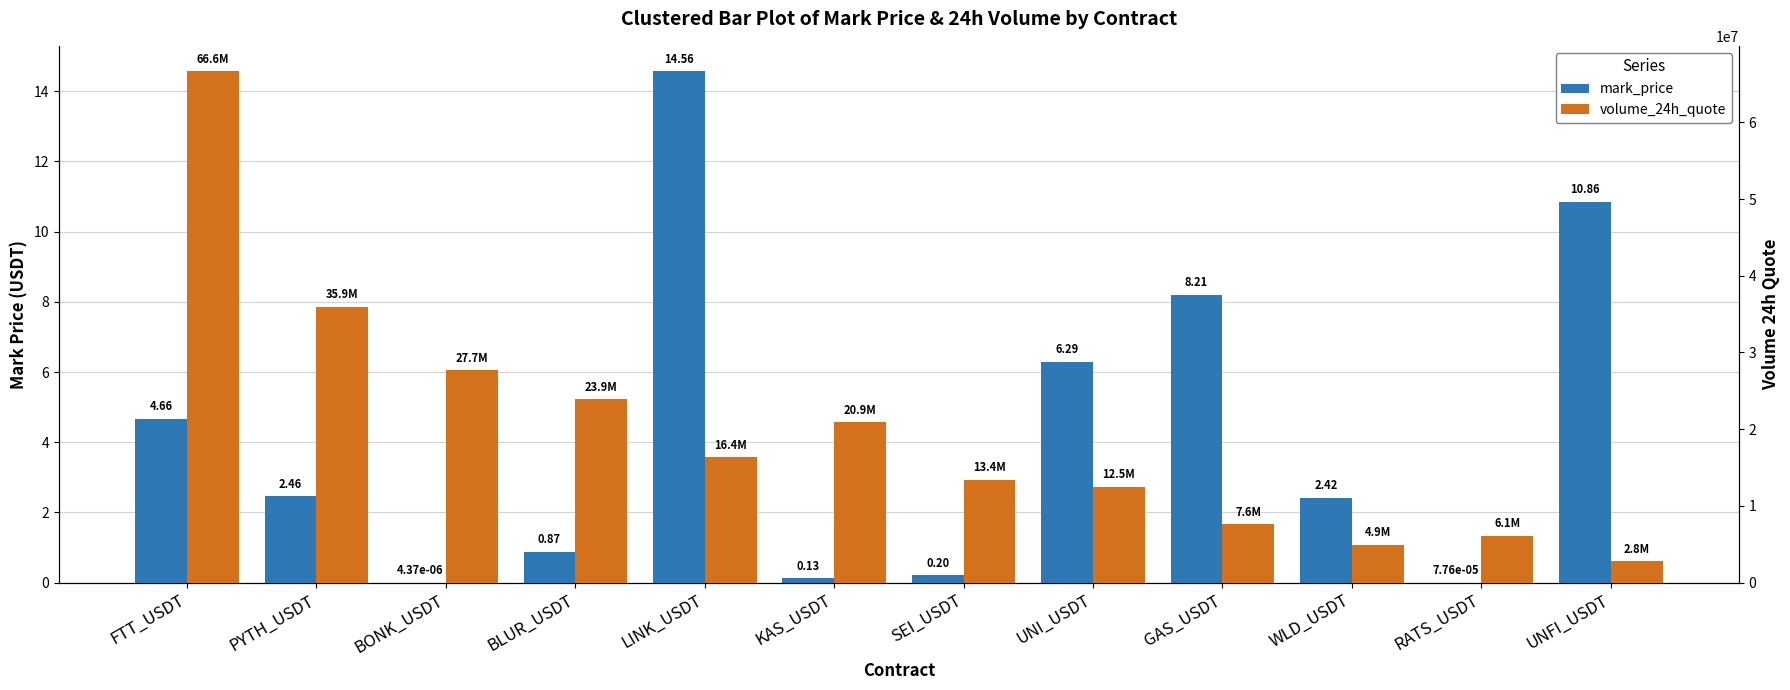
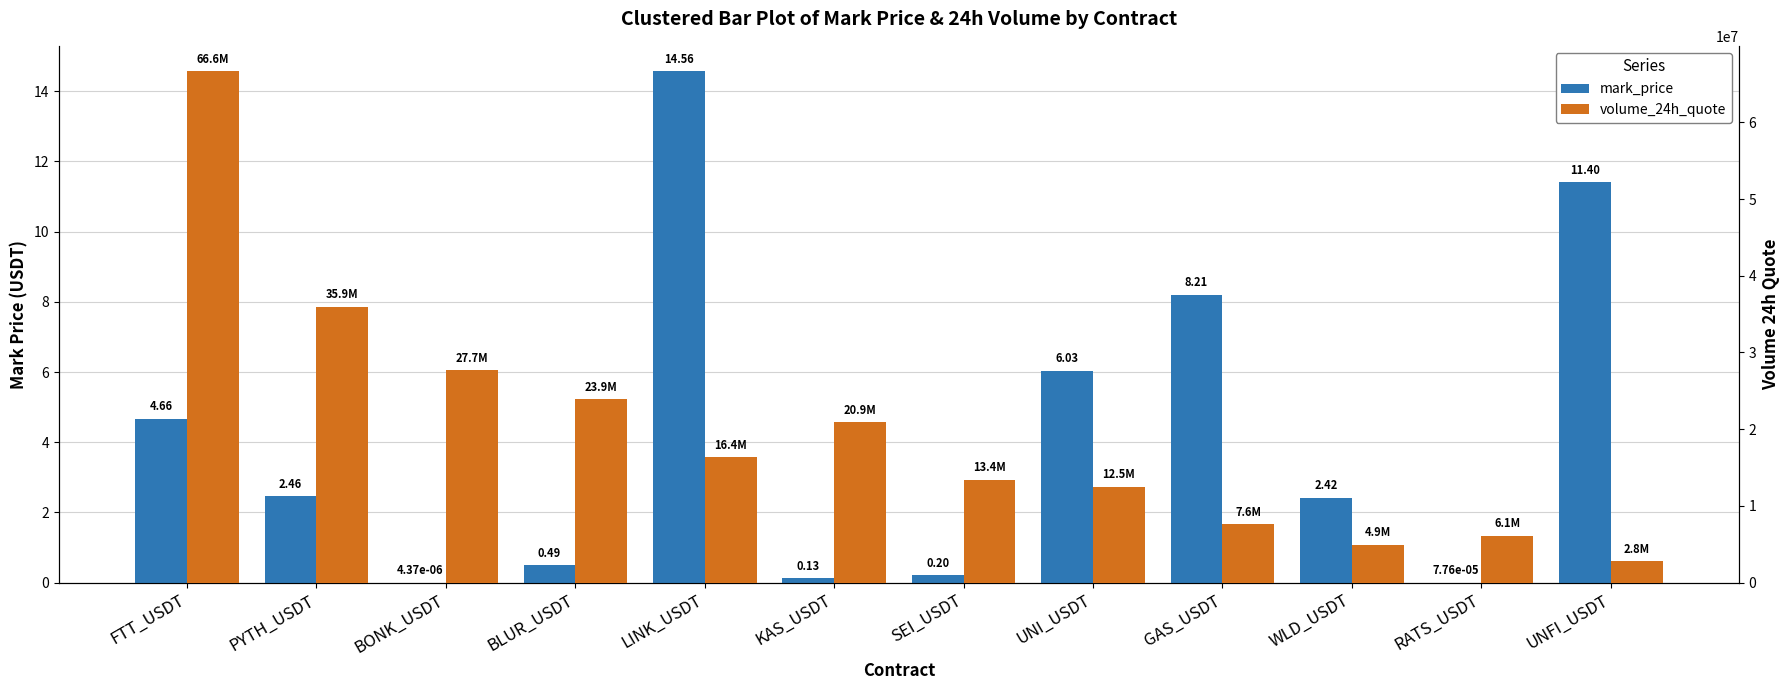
mark_price, BLUR_USDT: 0.87 -> 0.49
mark_price, UNI_USDT: 6.29 -> 6.03
mark_price, UNFI_USDT: 10.86 -> 11.40
